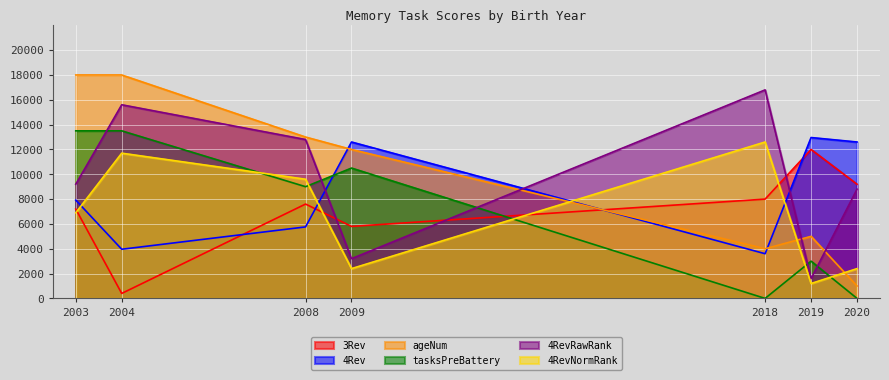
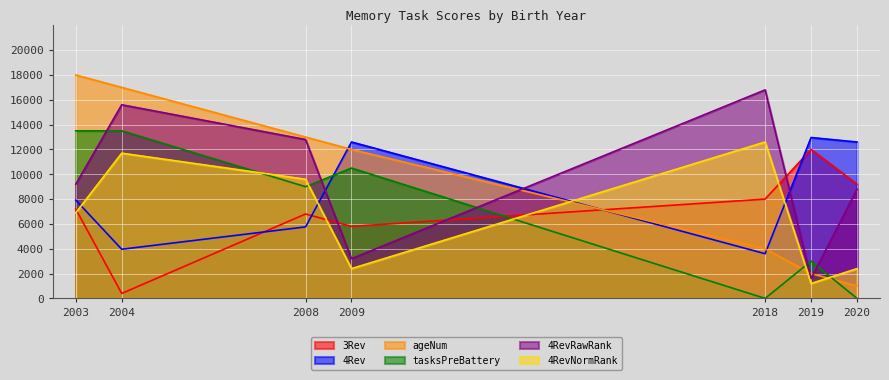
ageNum, 2004: 18000 -> 17000
3Rev, 2008: 7600 -> 6800
ageNum, 2019: 5000 -> 2000
